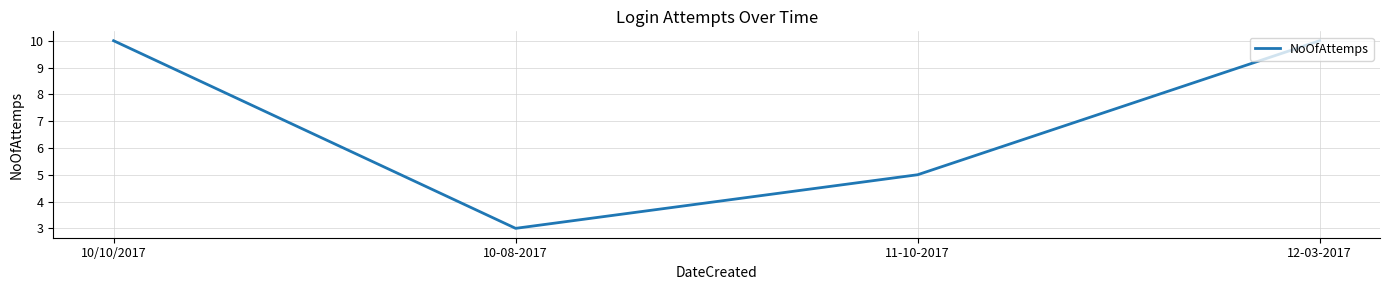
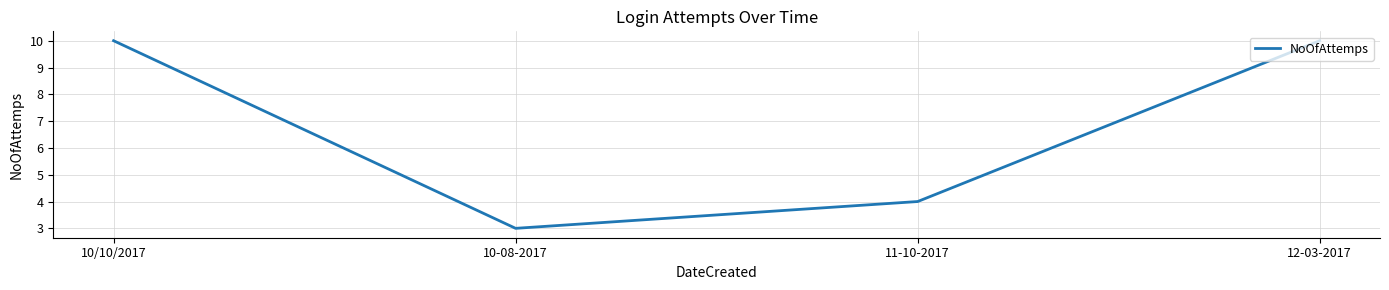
11-10-2017: 5 -> 4
